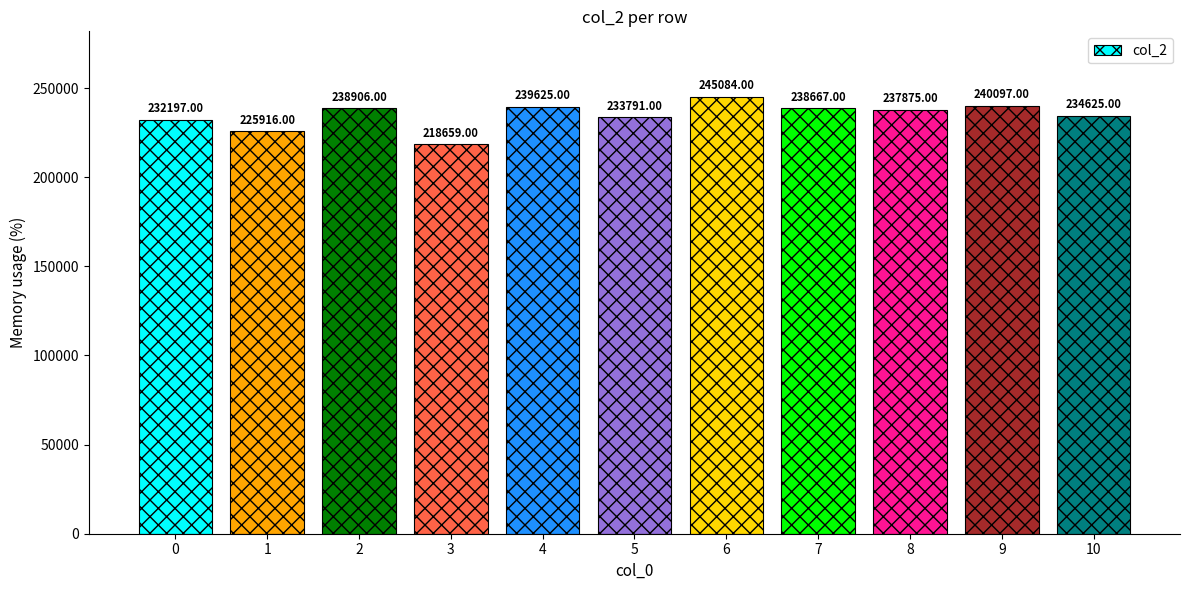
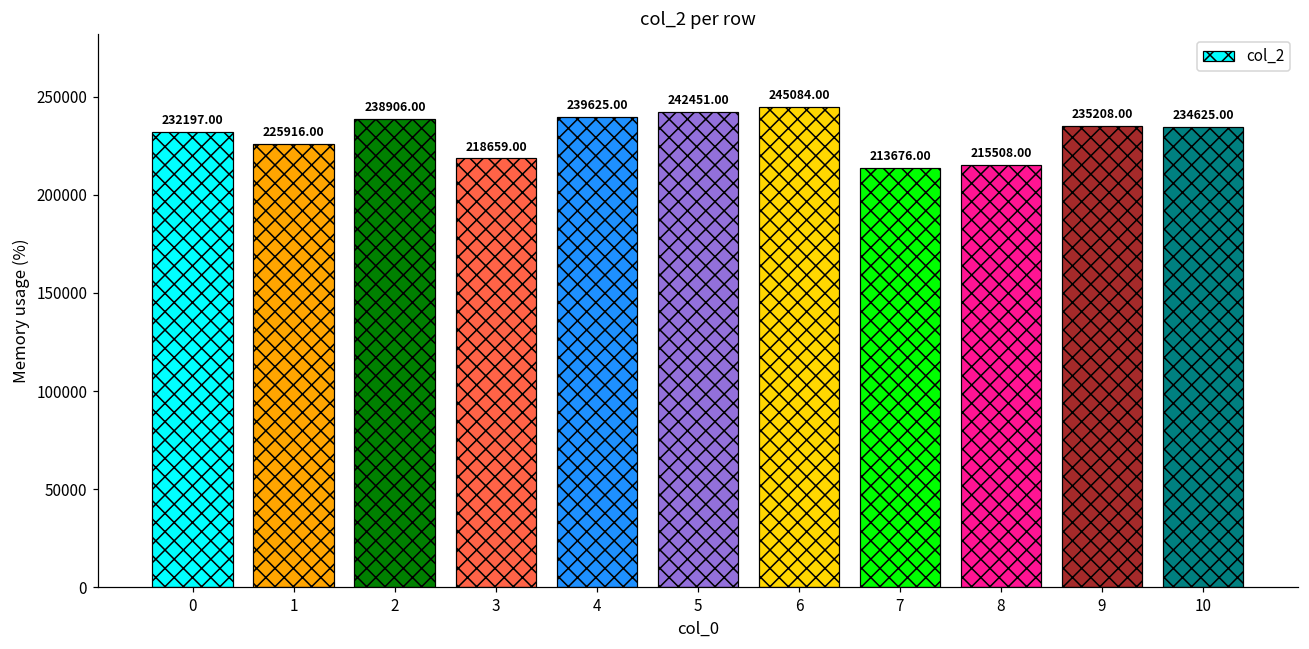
5: 233791.00 -> 242451.00
7: 238667.00 -> 213676.00
8: 237875.00 -> 215508.00
9: 240097.00 -> 235208.00
